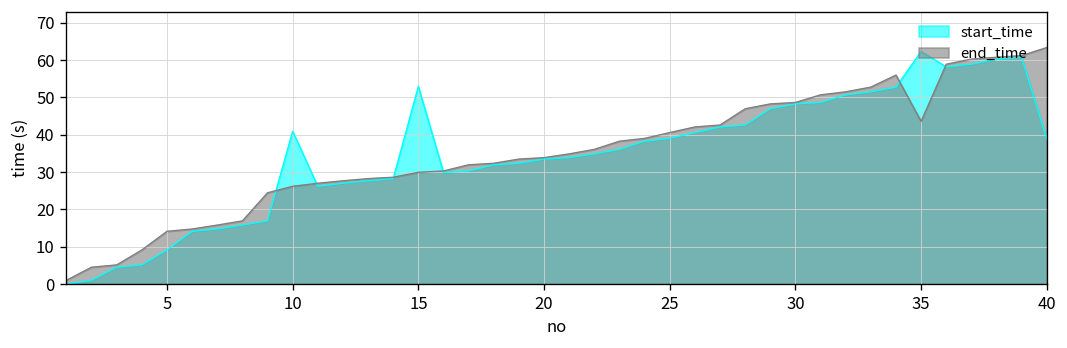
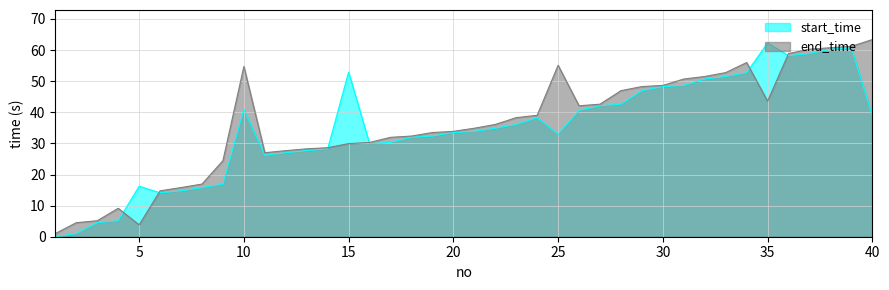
start_time, 5: 9 -> 16
end_time, 5: 14 -> 4
end_time, 10: 26 -> 55
start_time, 25: 39 -> 33
end_time, 25: 41 -> 55
